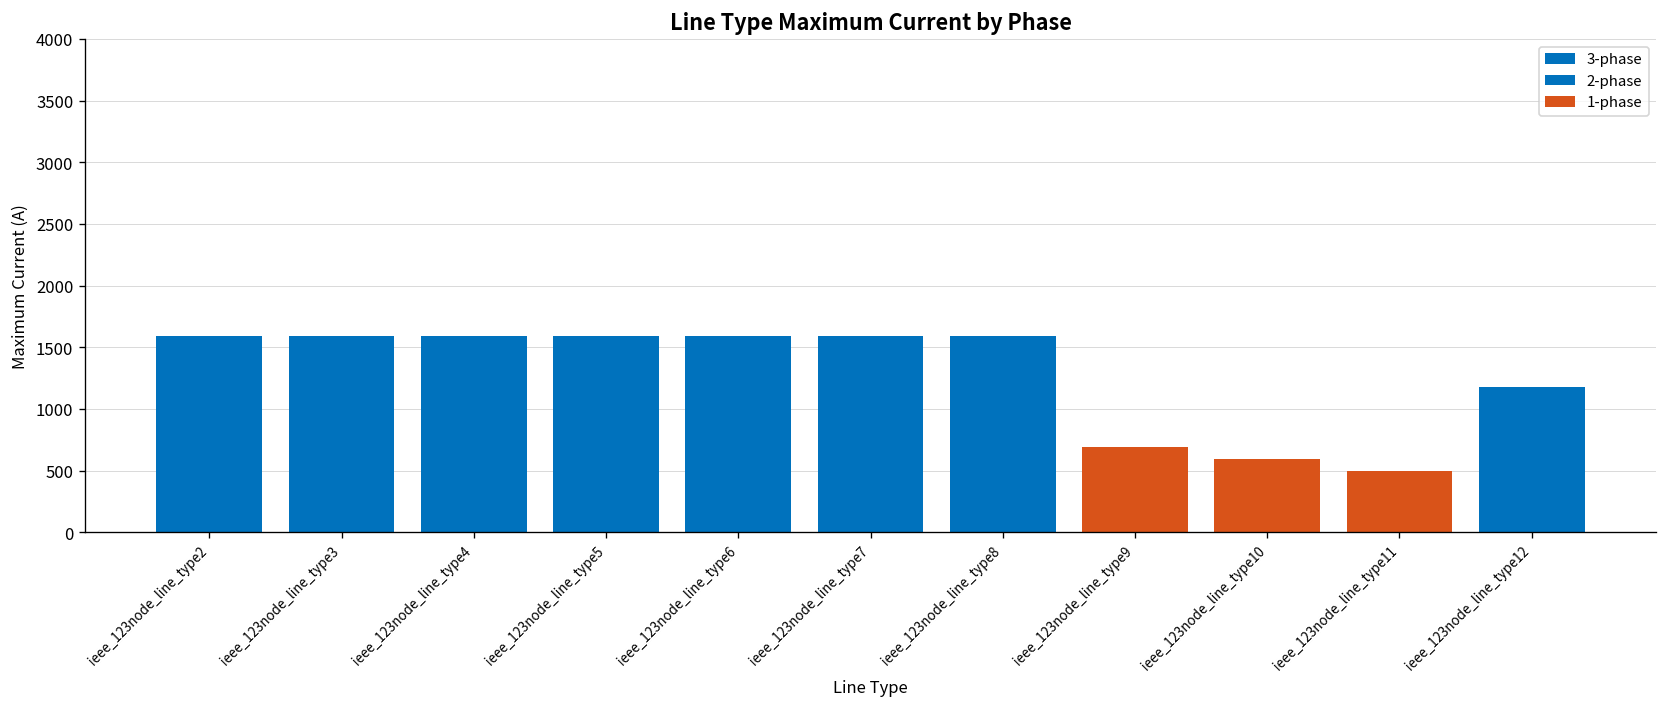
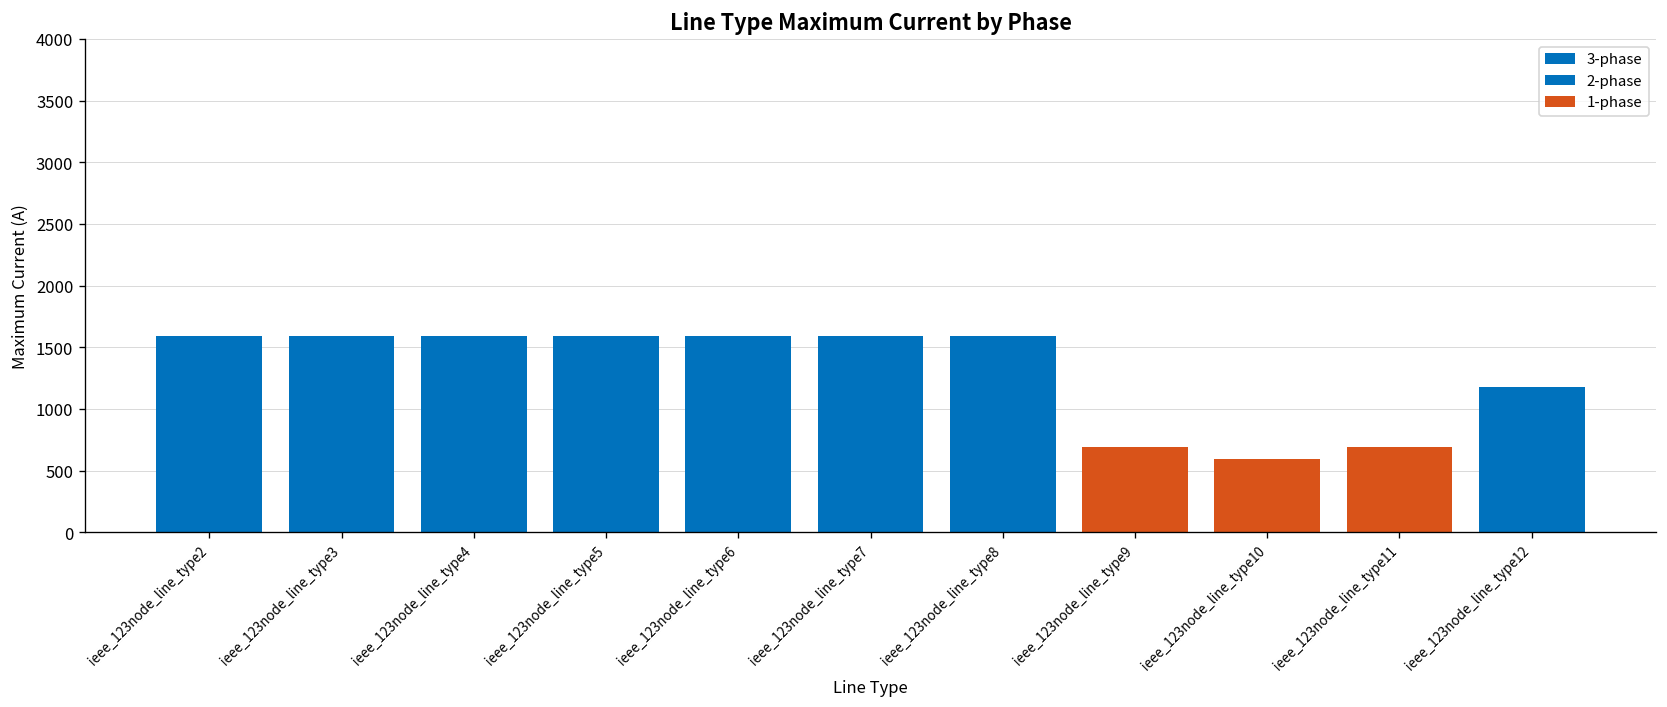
ieee_123node_line_type11: 500 -> 690
